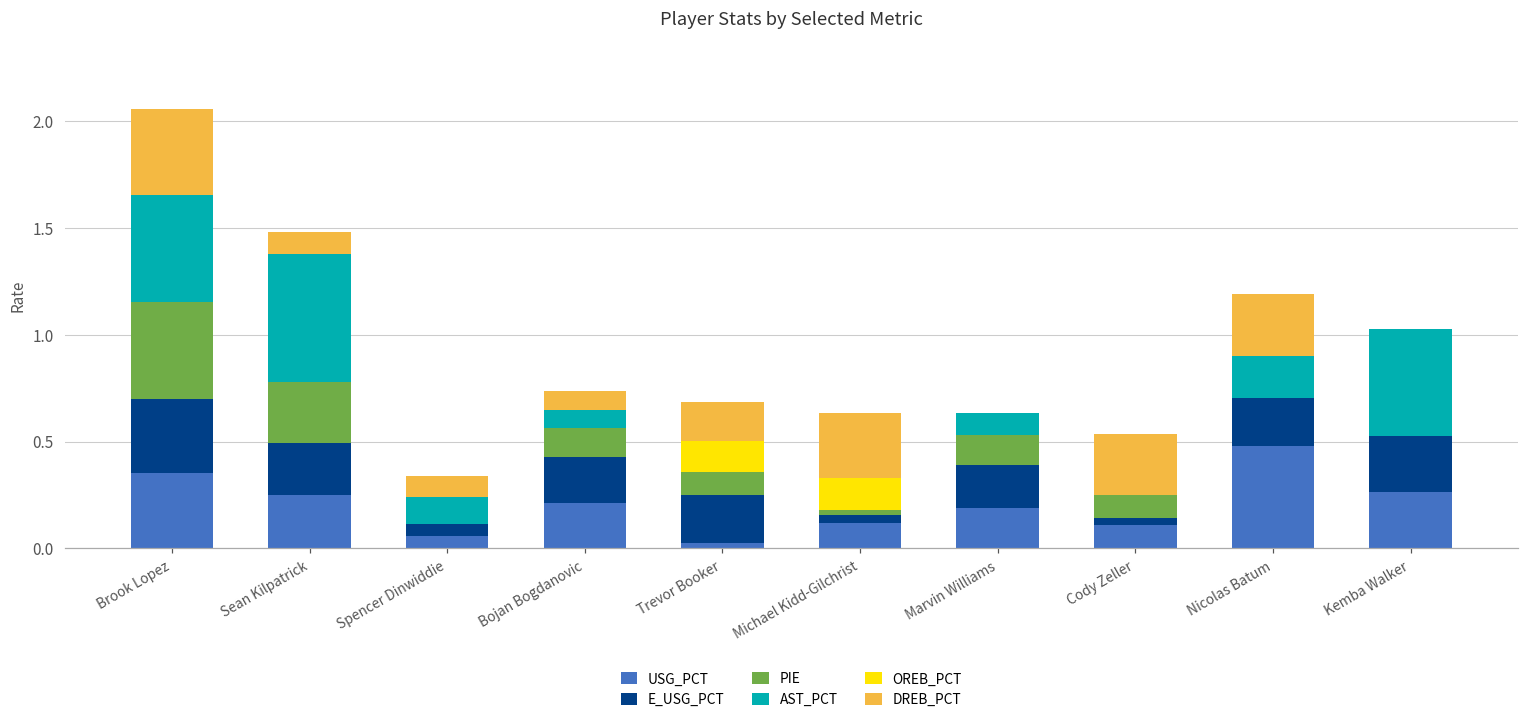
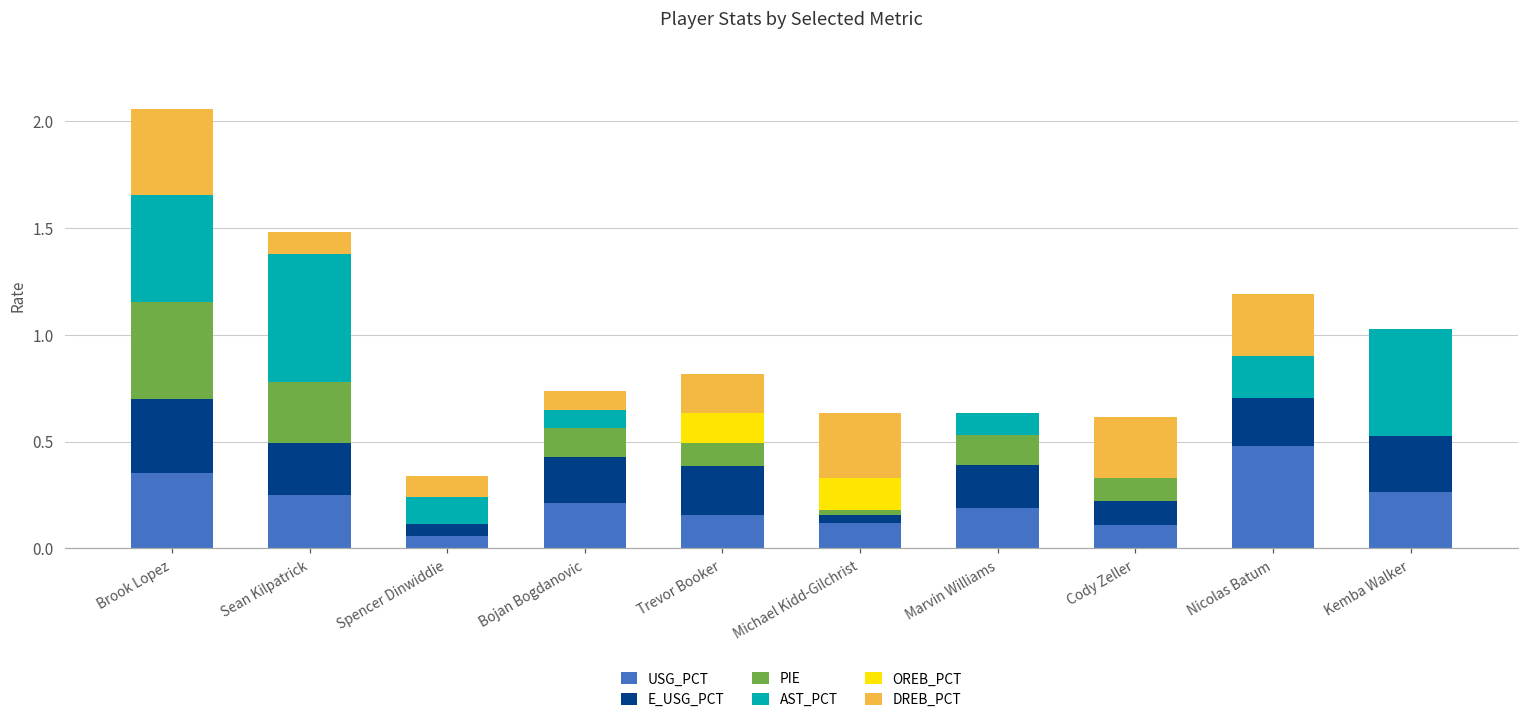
USG_PCT, Trevor Booker: 0.03 -> 0.16
E_USG_PCT, Cody Zeller: 0.03 -> 0.11
